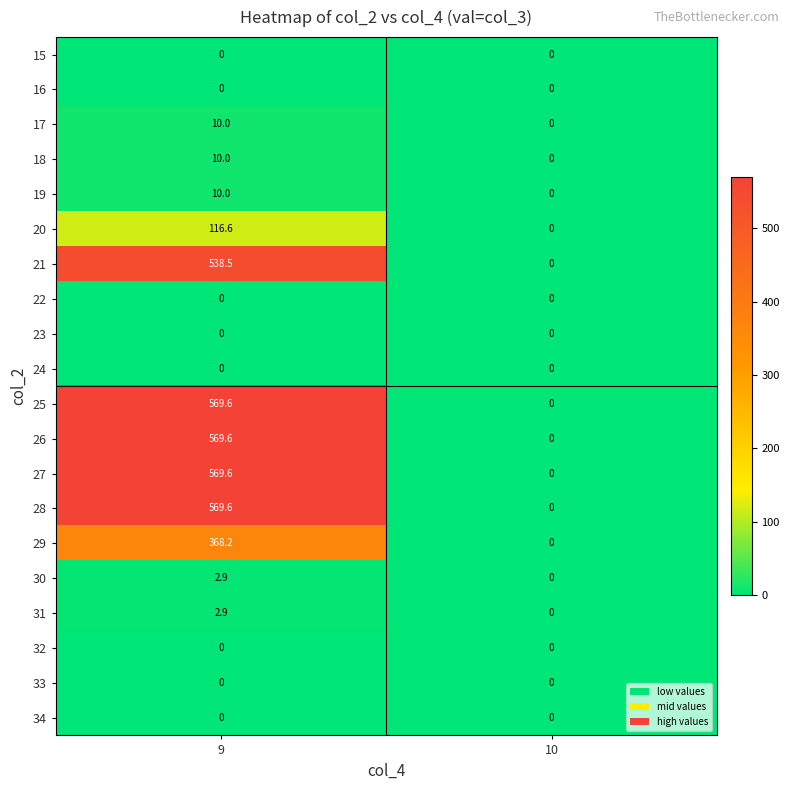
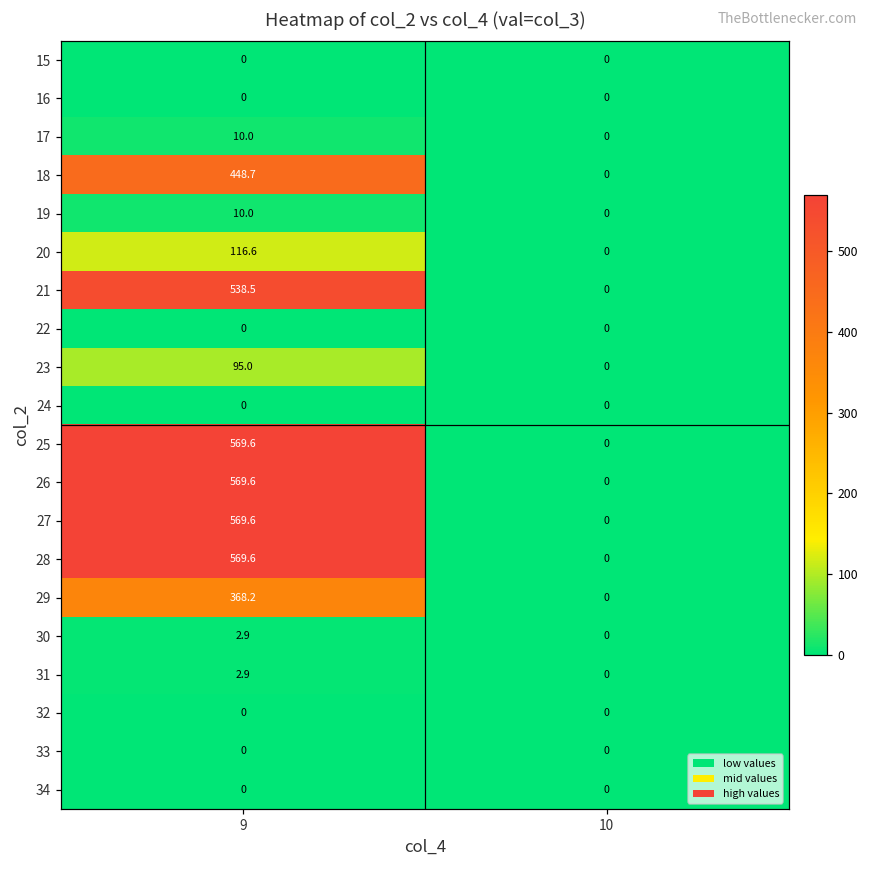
18, 9: 10.0 -> 448.7
23, 9: 0 -> 95.0
